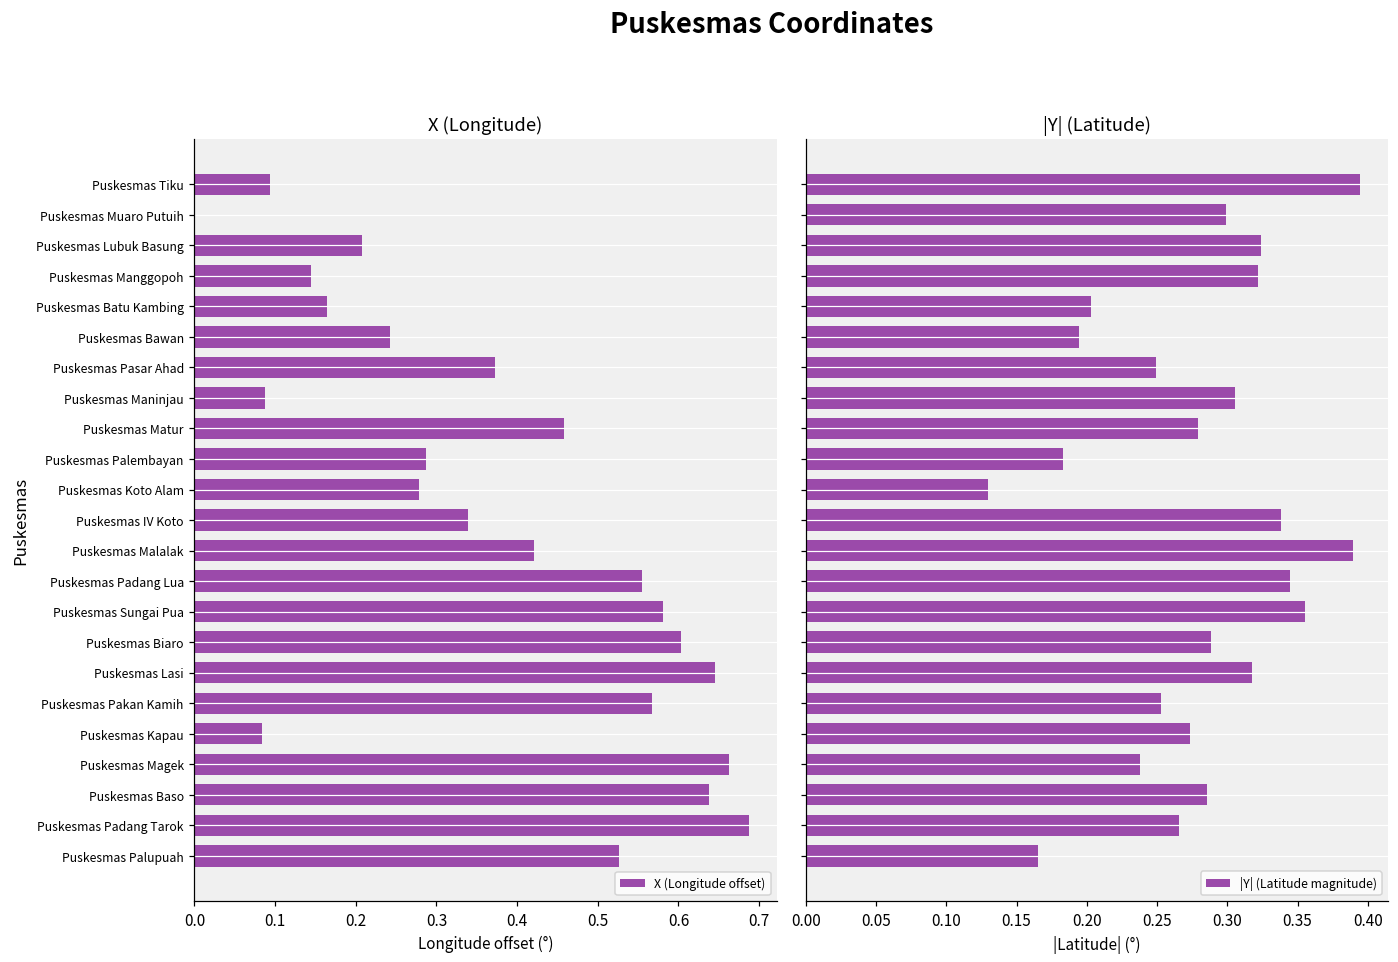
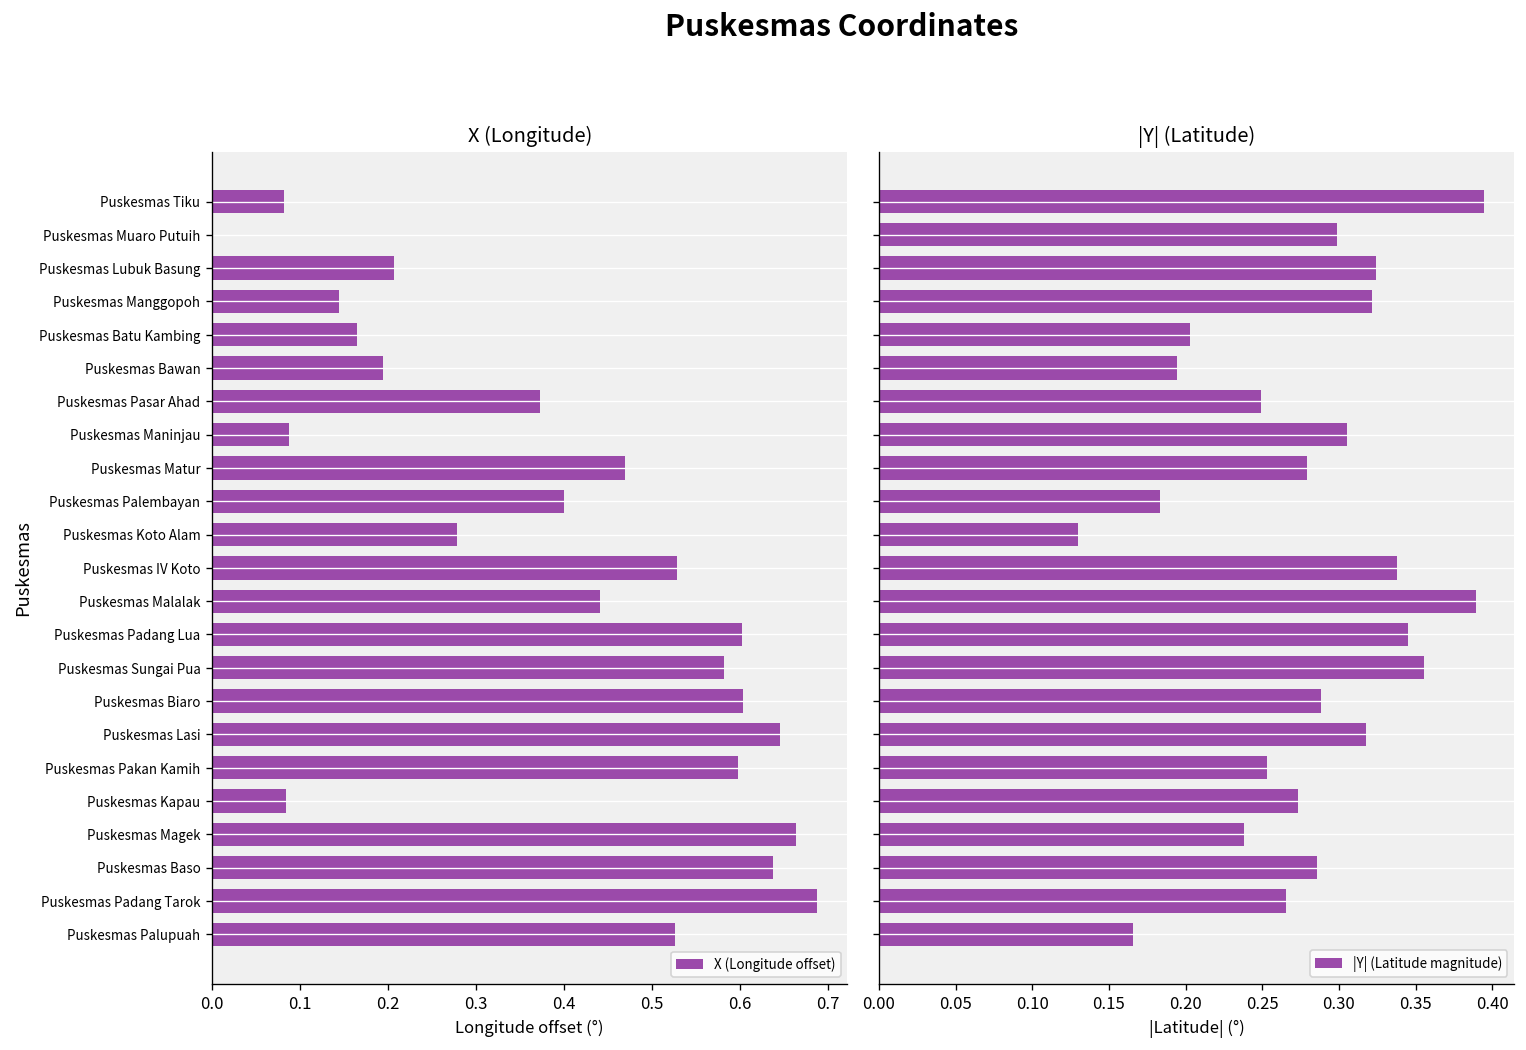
X (Longitude), Puskesmas Tiku: 0.09 -> 0.08
X (Longitude), Puskesmas Bawan: 0.24 -> 0.19
X (Longitude), Puskesmas Matur: 0.46 -> 0.47
X (Longitude), Puskesmas Palembayan: 0.29 -> 0.40
X (Longitude), Puskesmas IV Koto: 0.34 -> 0.53
X (Longitude), Puskesmas Malalak: 0.42 -> 0.44
X (Longitude), Puskesmas Padang Lua: 0.55 -> 0.60
X (Longitude), Puskesmas Pakan Kamih: 0.57 -> 0.60
